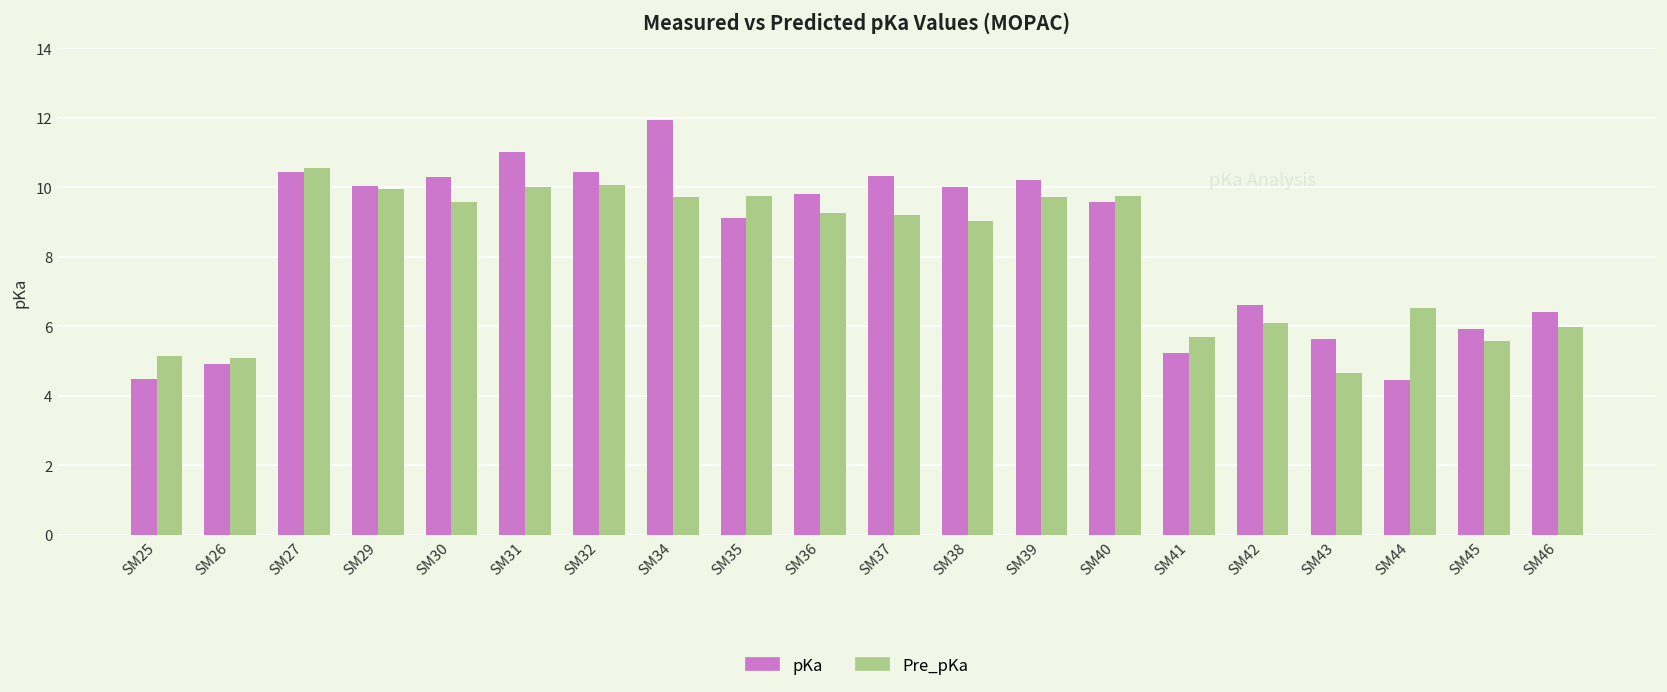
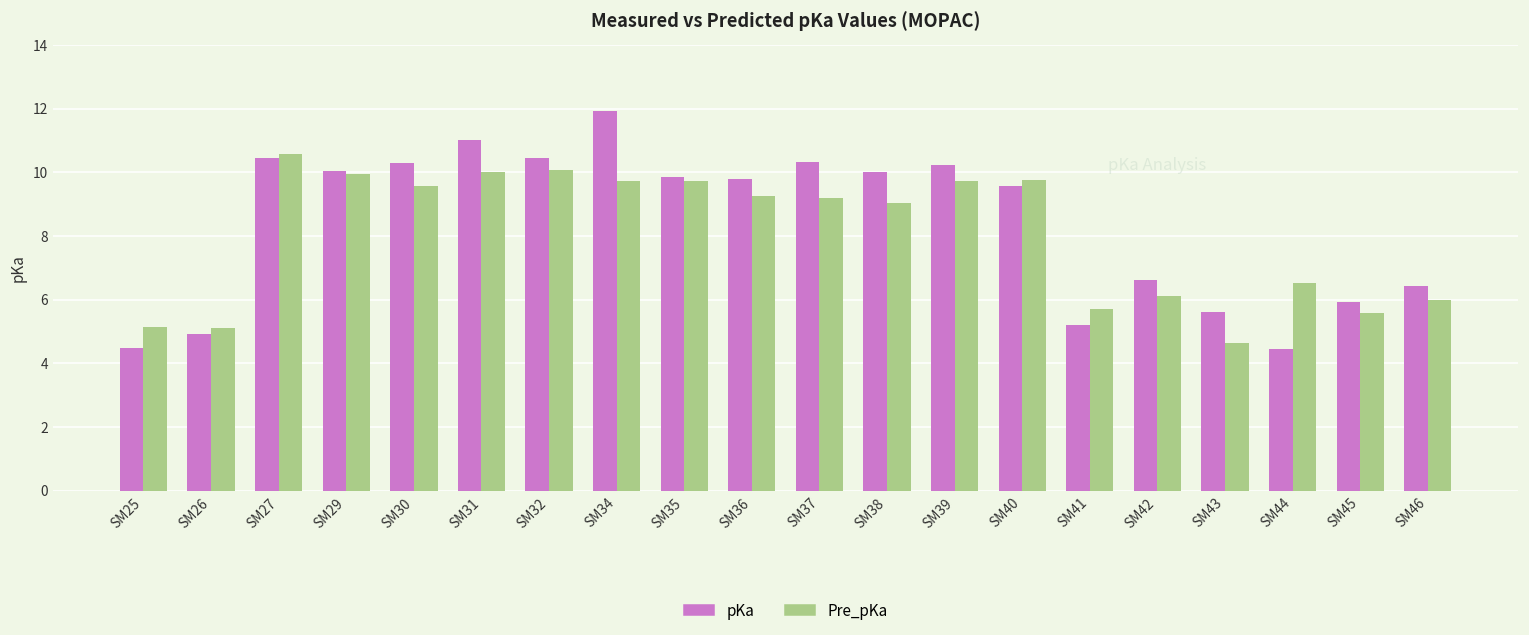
pKa, SM35: 9.1 -> 9.9
